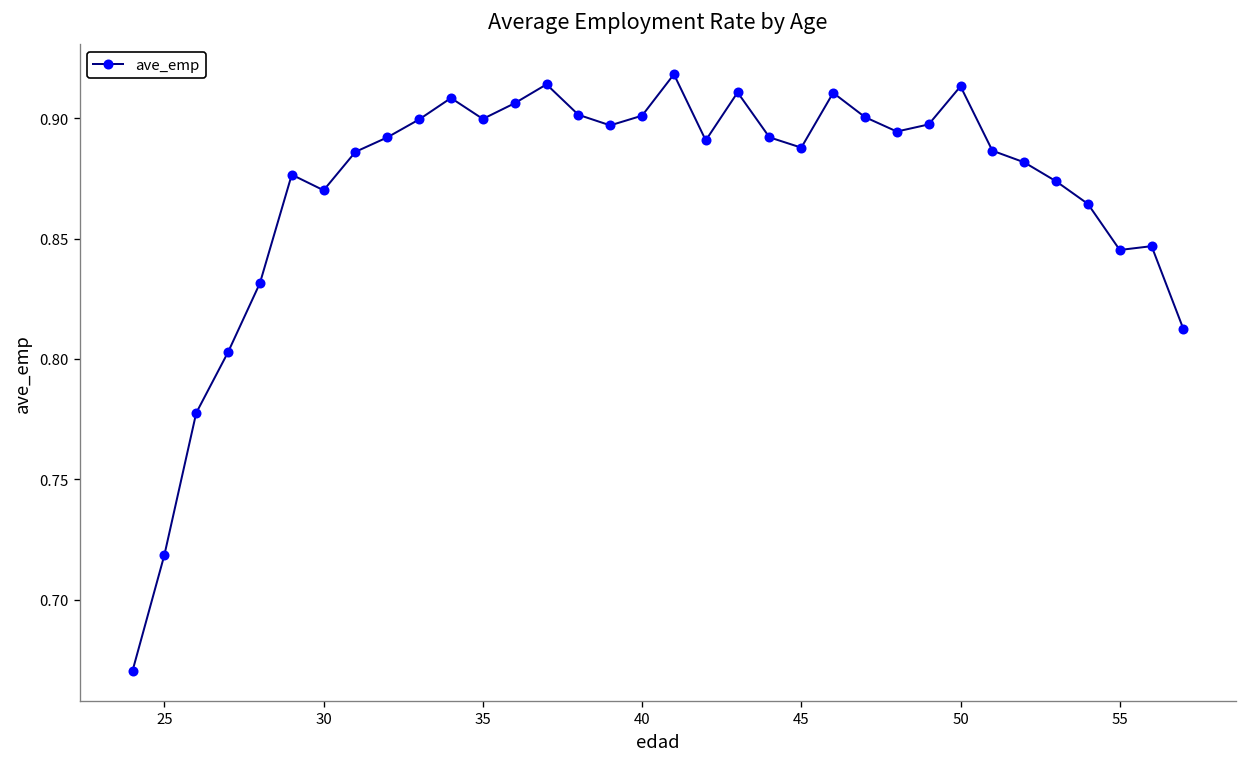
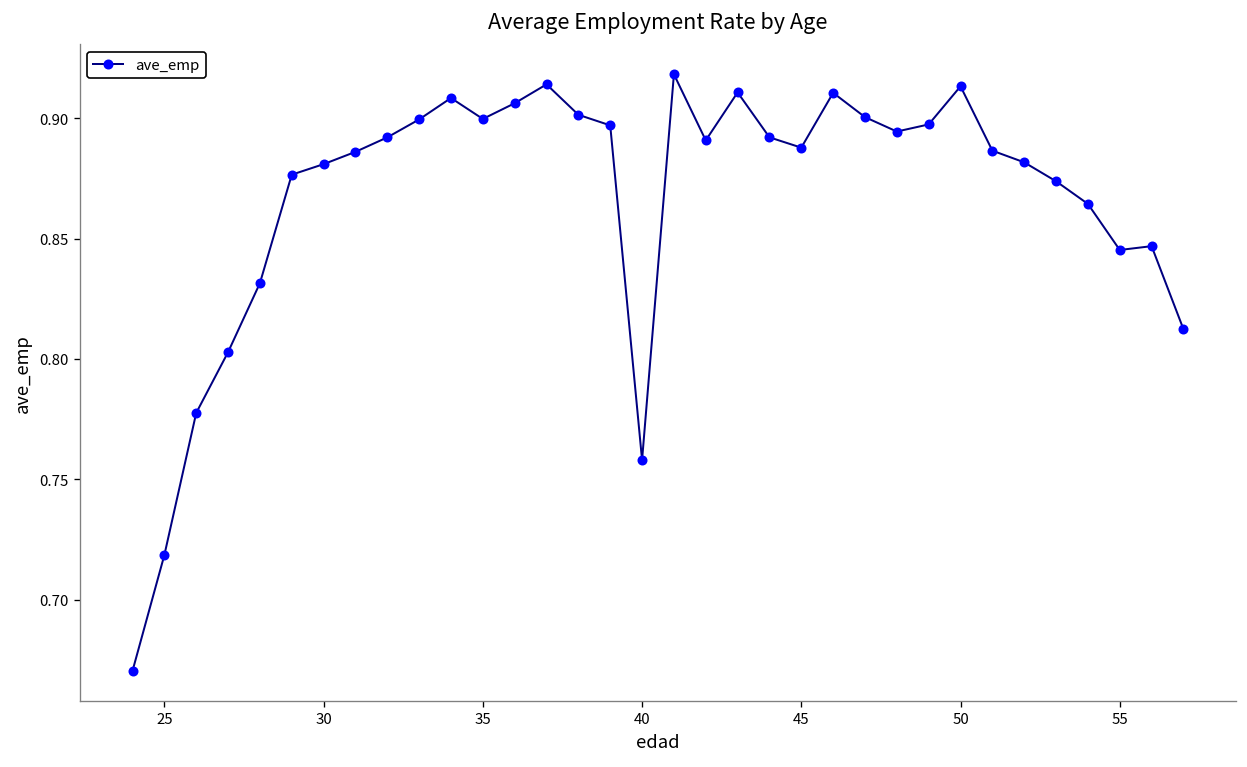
30: 0.870 -> 0.881
40: 0.901 -> 0.758
